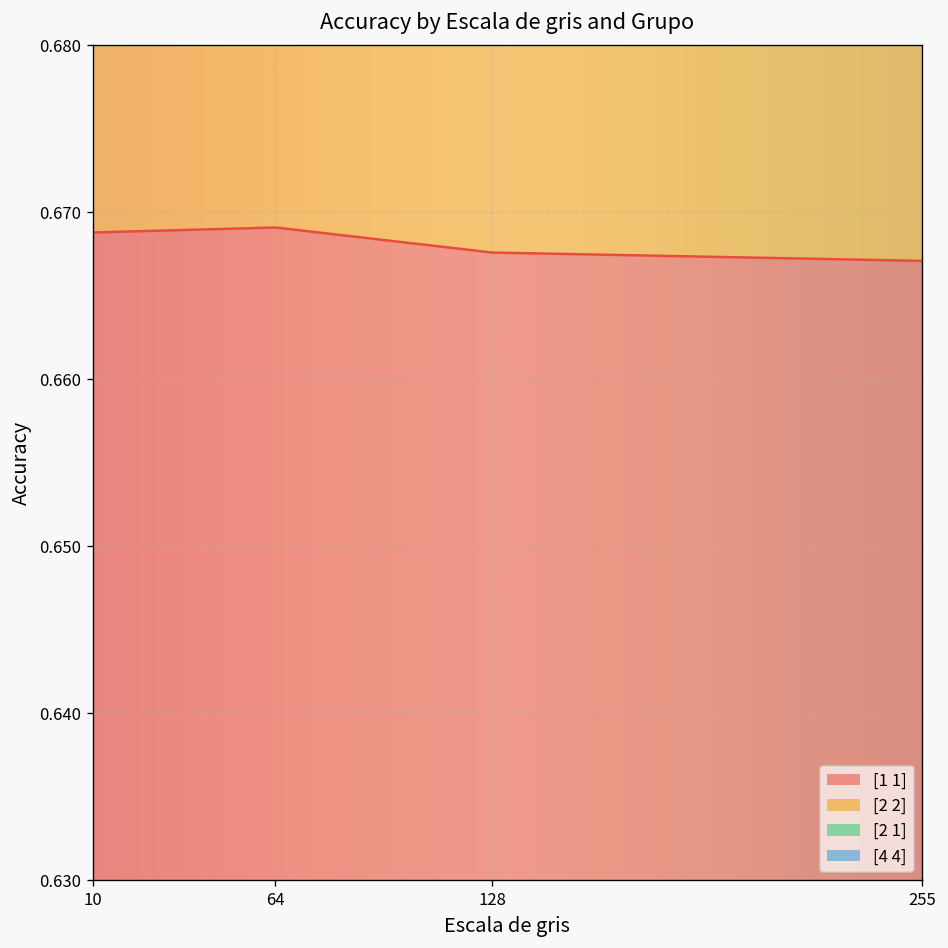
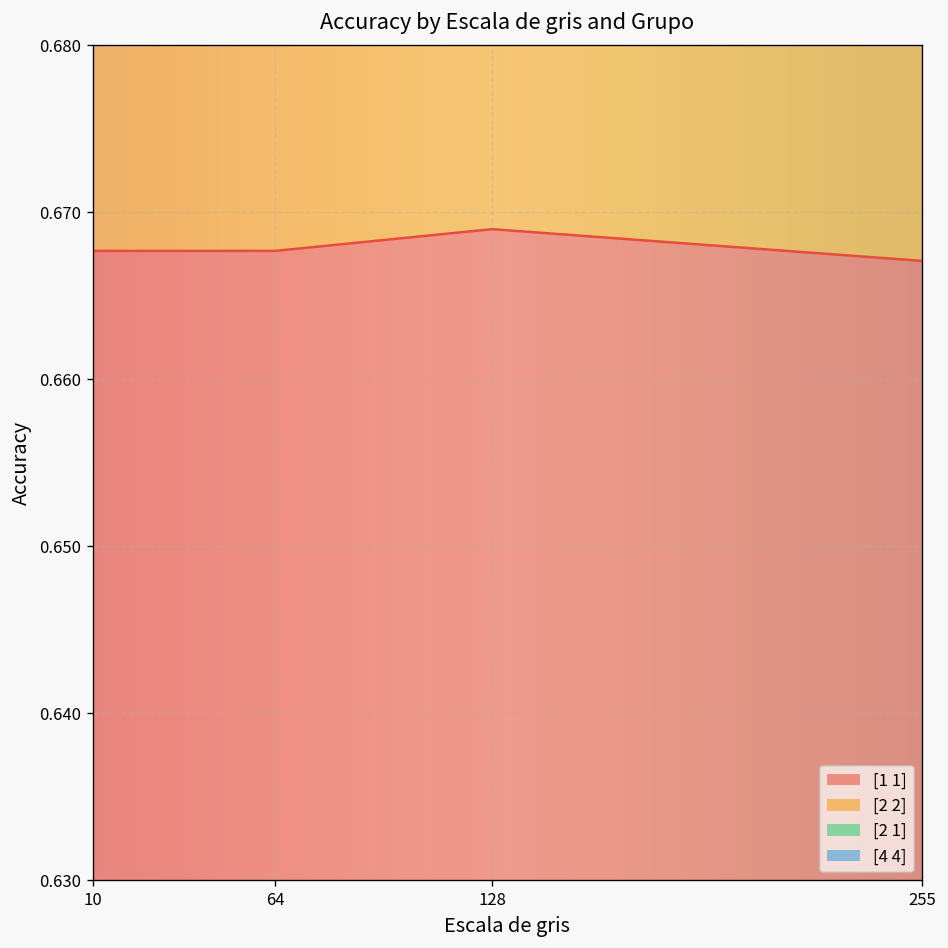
[1 1], 10: 0.6688 -> 0.6677
[1 1], 64: 0.6691 -> 0.6677
[1 1], 128: 0.6676 -> 0.6690
